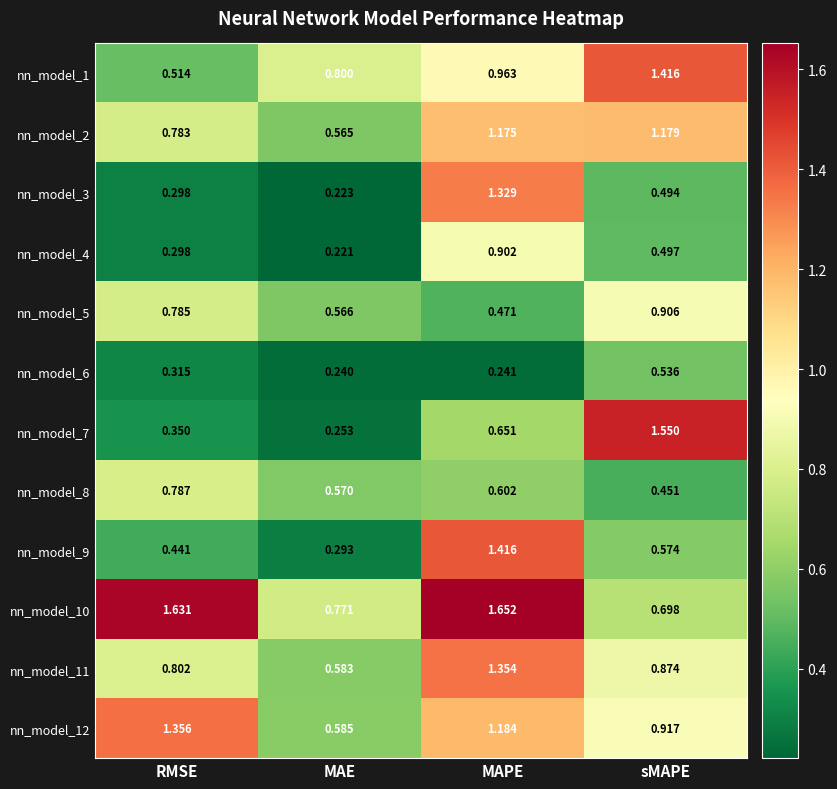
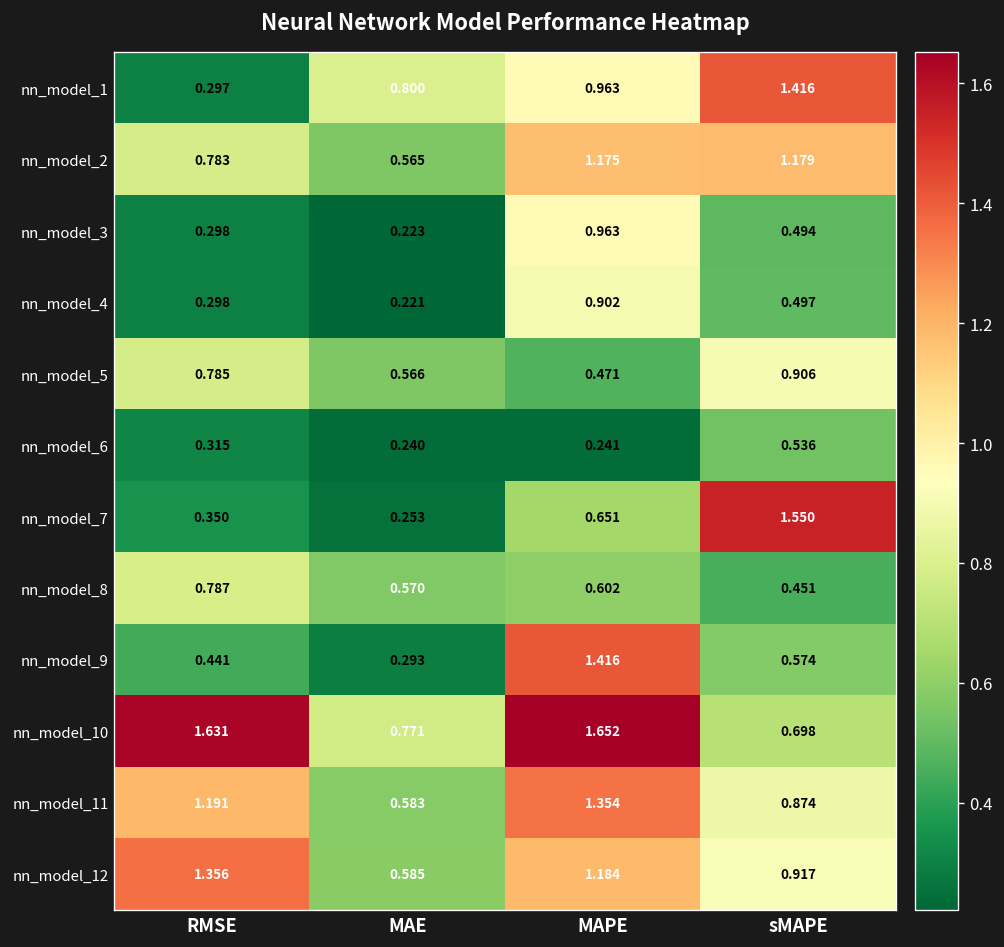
nn_model_1, RMSE: 0.514 -> 0.297
nn_model_3, MAPE: 1.329 -> 0.963
nn_model_11, RMSE: 0.802 -> 1.191
